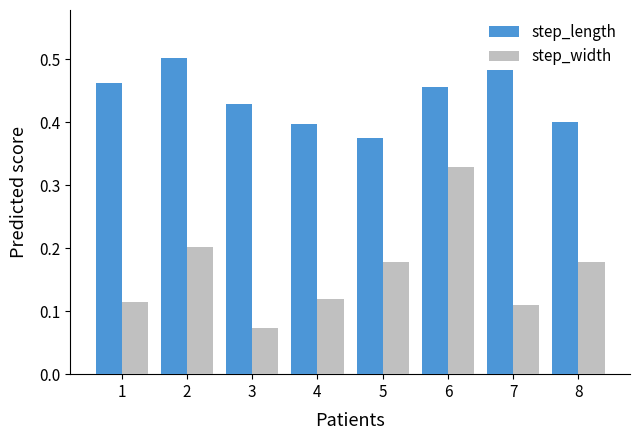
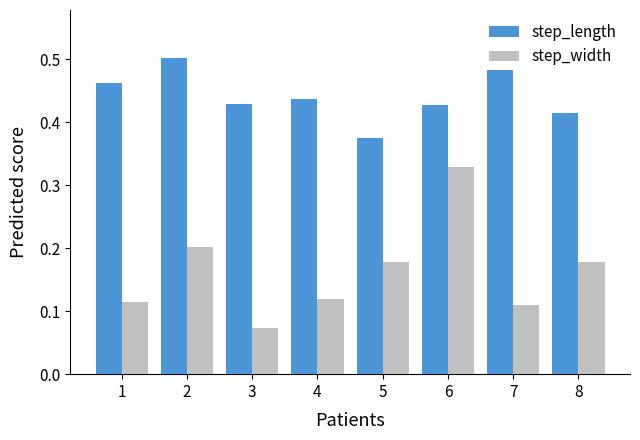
step_length, 4: 0.40 -> 0.44
step_length, 6: 0.46 -> 0.43
step_length, 8: 0.40 -> 0.41
